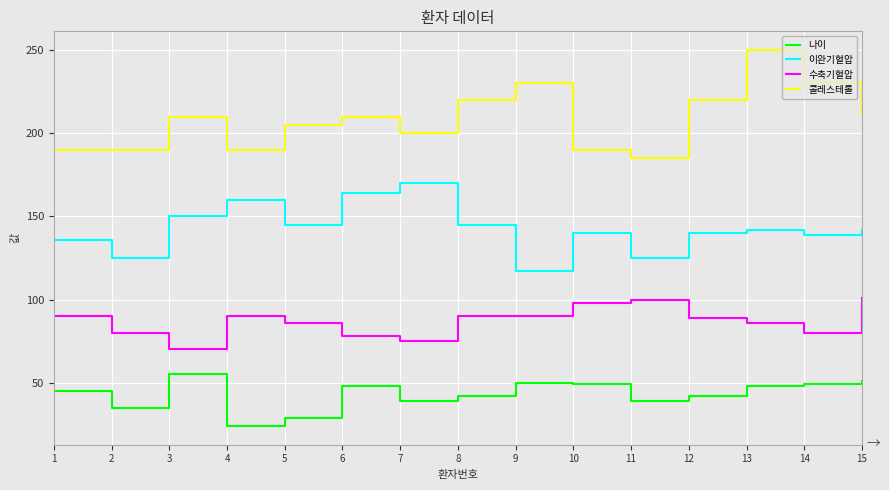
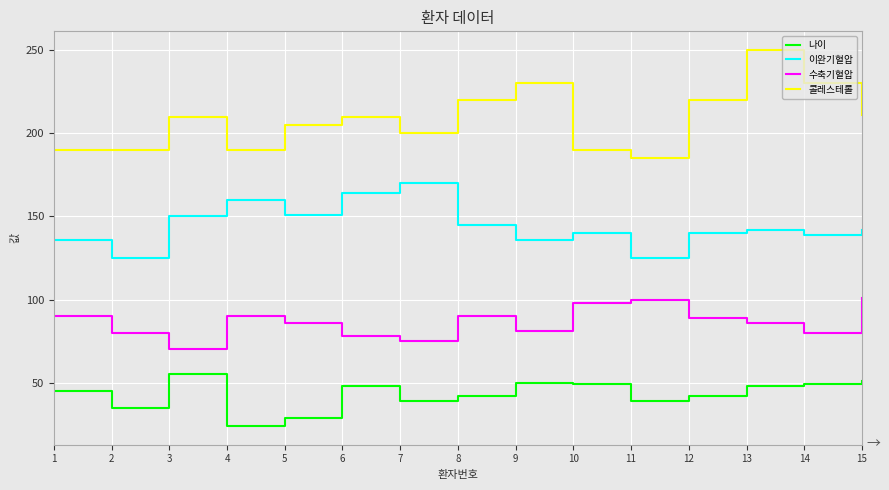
이완기혈압, 5: 145 -> 151
이완기혈압, 9: 117 -> 136
수축기혈압, 9: 90 -> 81
